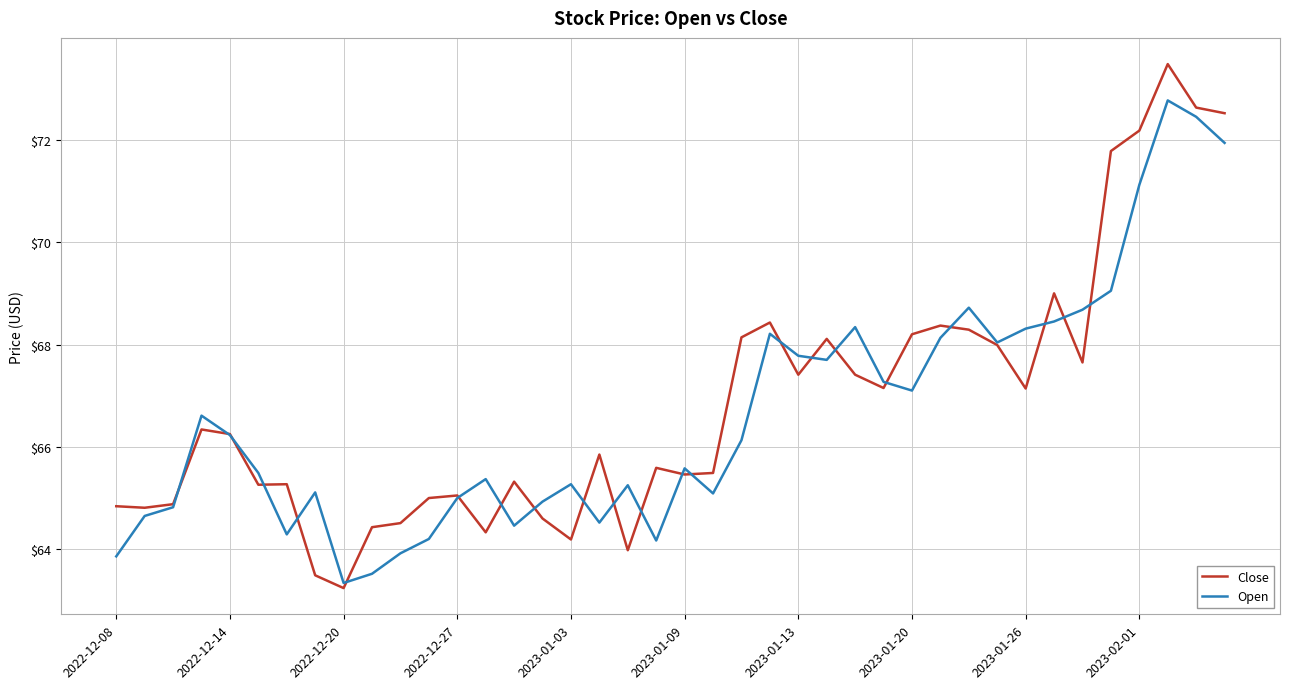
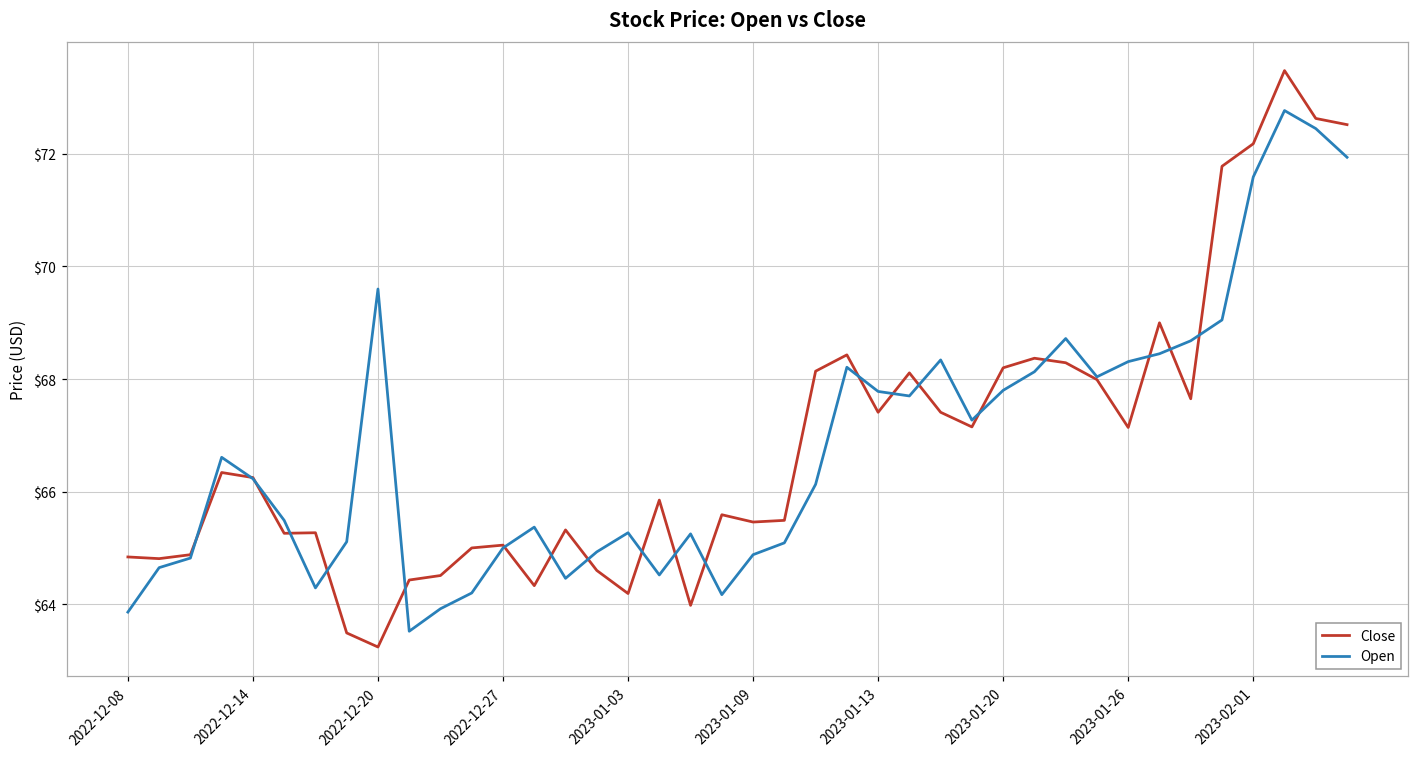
Open, 2022-12-20: $63.3 -> $69.6
Open, 2023-01-09: $65.6 -> $64.9
Open, 2023-01-20: $67.1 -> $67.8
Open, 2023-02-01: $71.1 -> $71.6
